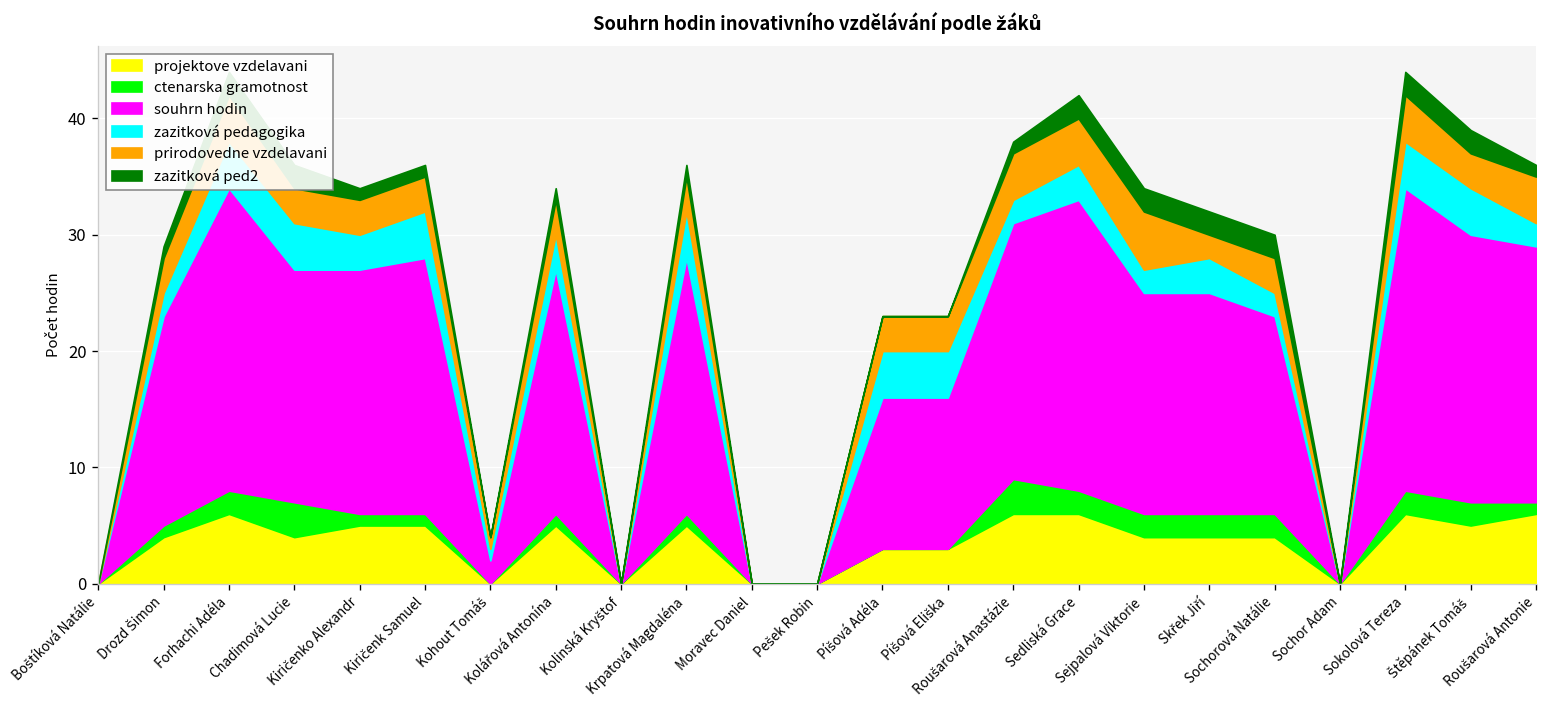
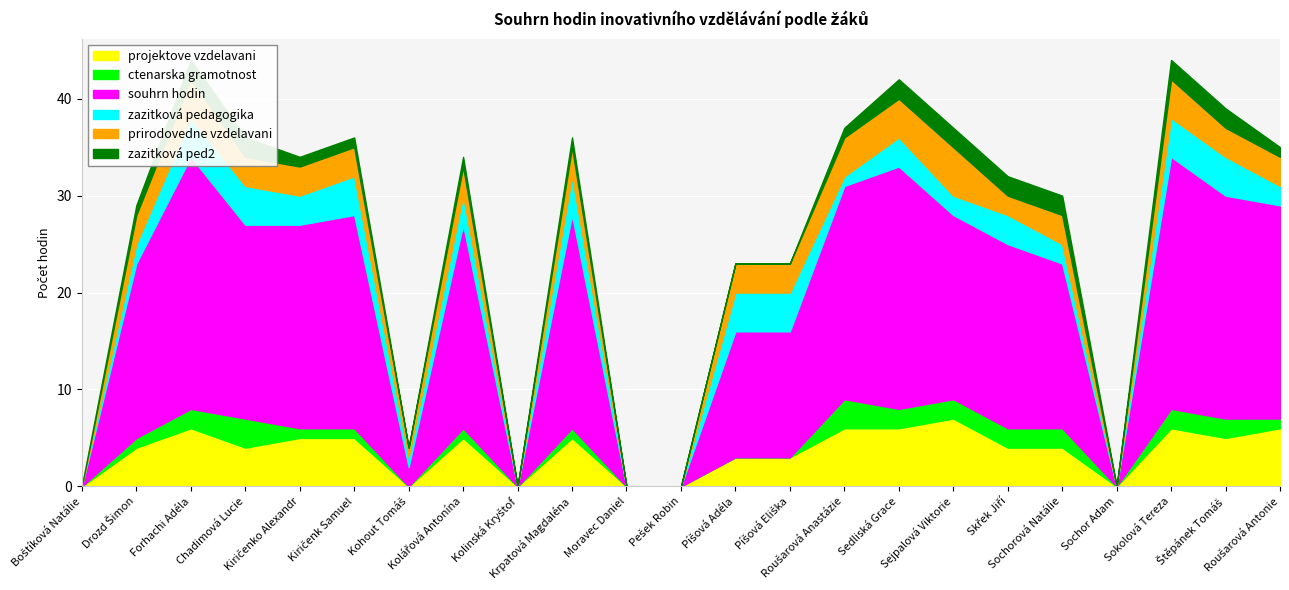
zazitková pedagogika, Roušarová Anastázie: 2 -> 1
projektove vzdelavani, Sejpalová Viktorie: 4 -> 7
prirodovedne vzdelavani, Roušarová Antonie: 4 -> 3
